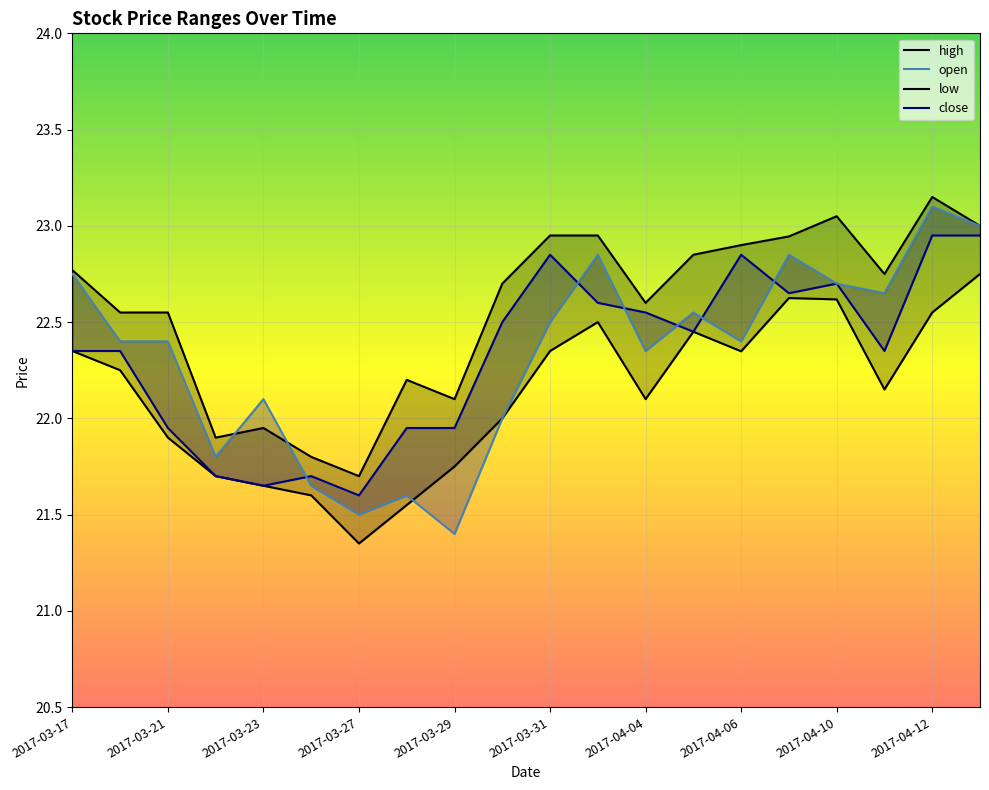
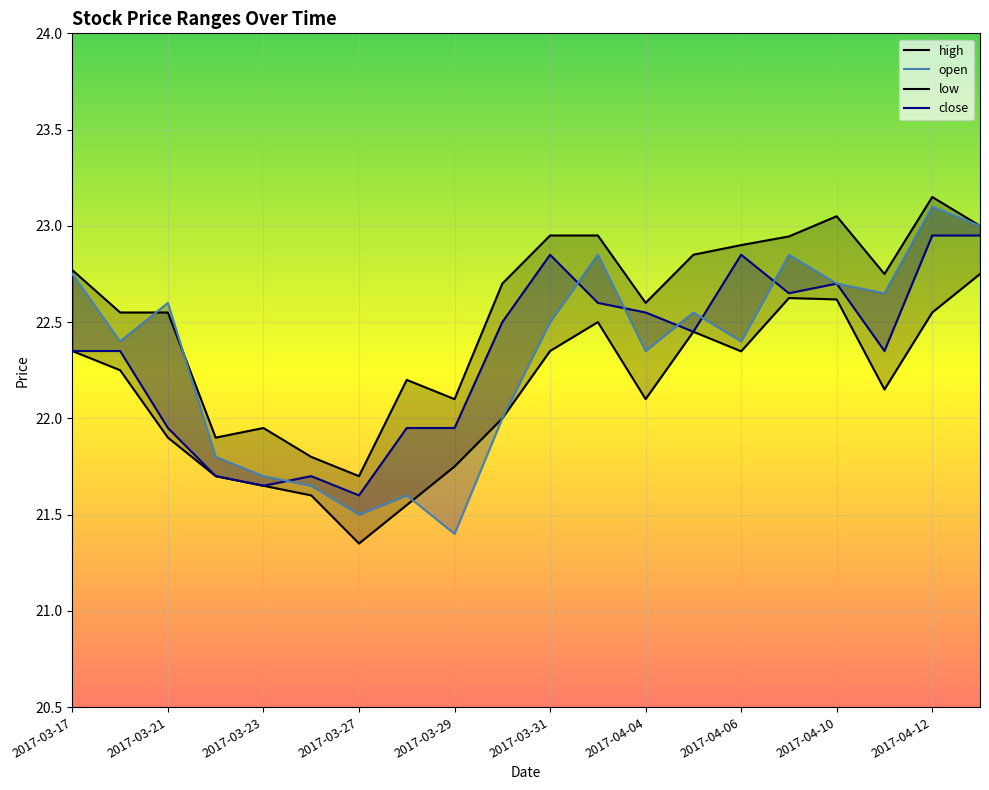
open, 2017-03-21: 22.4 -> 22.6
open, 2017-03-23: 22.1 -> 21.7
